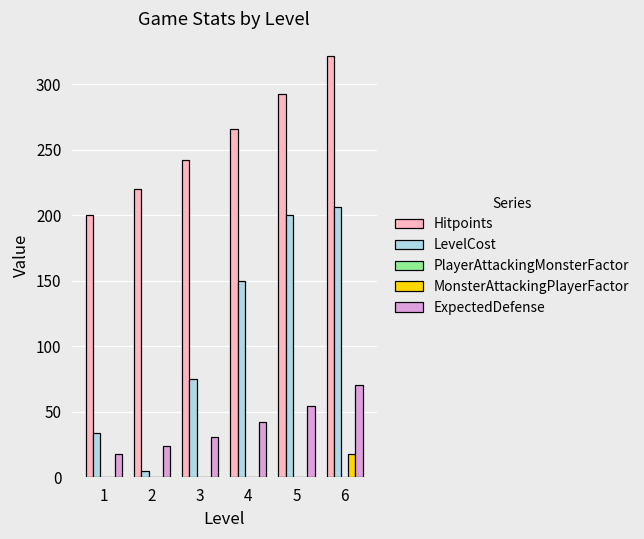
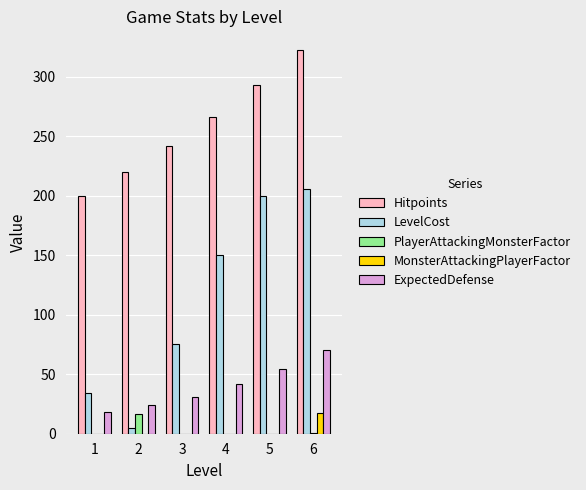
PlayerAttackingMonsterFactor, 2: 0 -> 16
